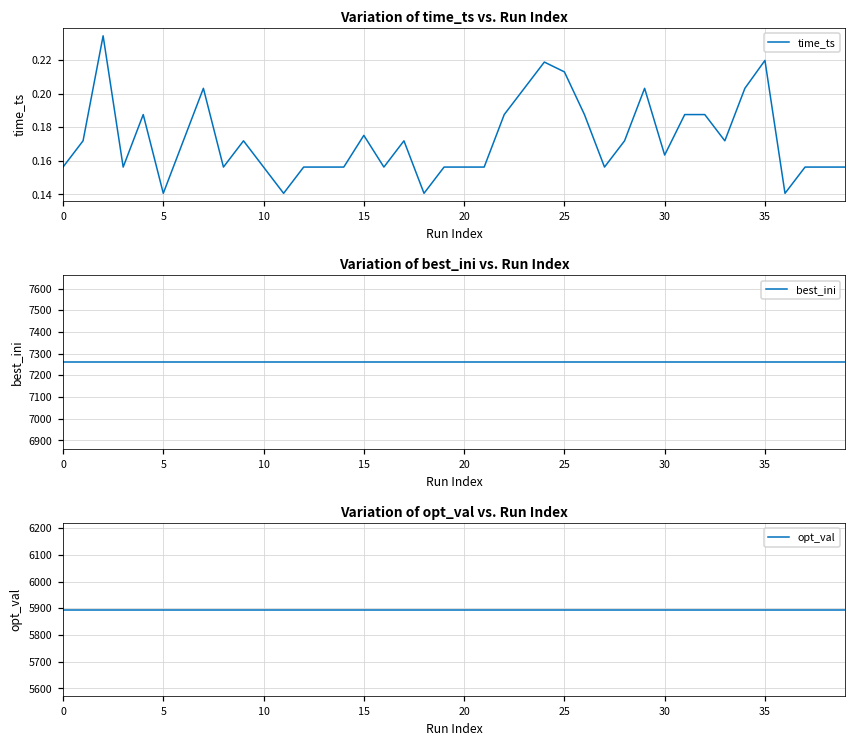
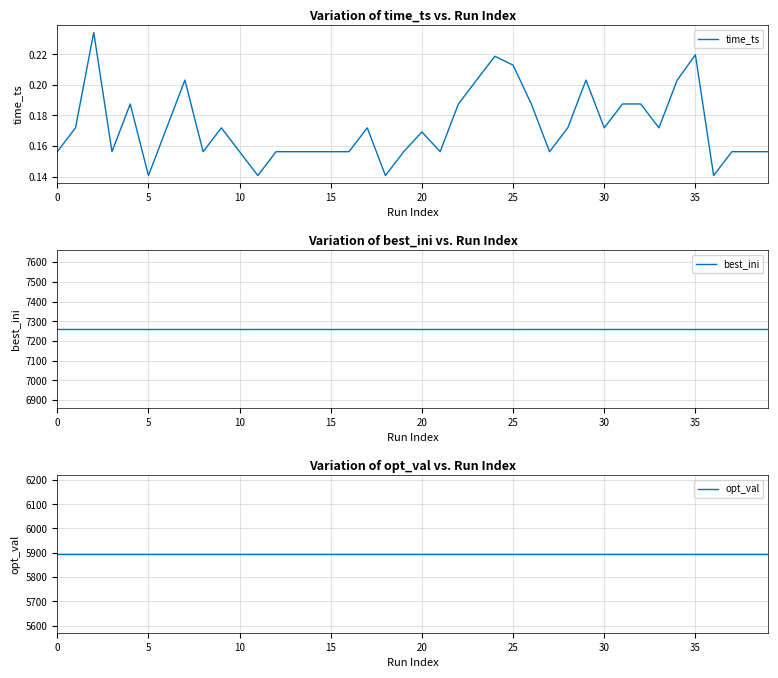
Variation of time_ts vs. Run Index, 15: 0.175 -> 0.156
Variation of time_ts vs. Run Index, 20: 0.156 -> 0.169
Variation of time_ts vs. Run Index, 30: 0.163 -> 0.172
